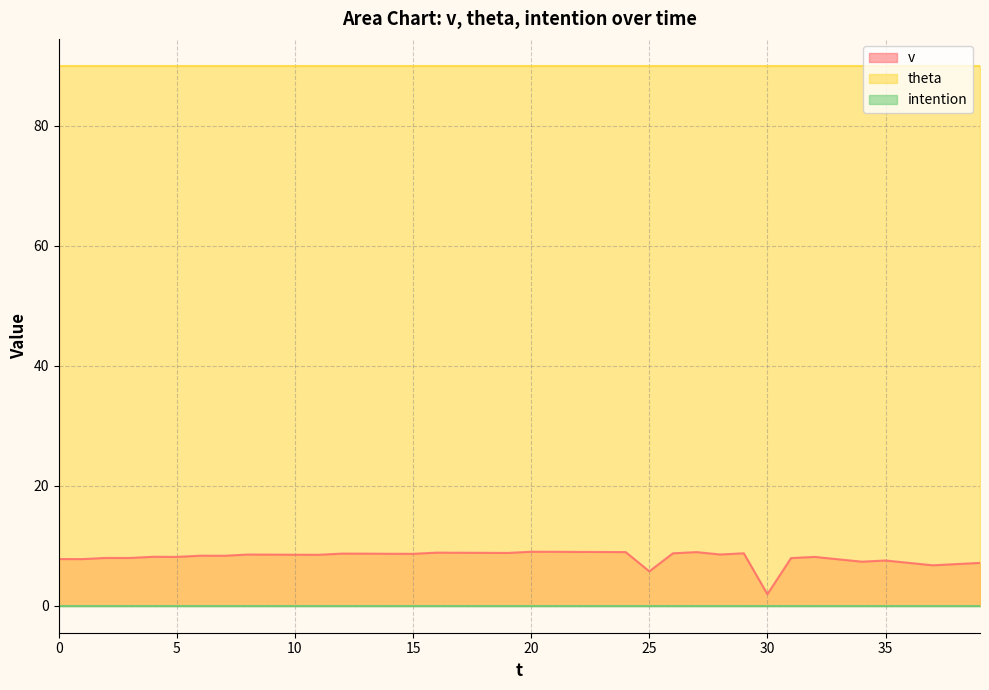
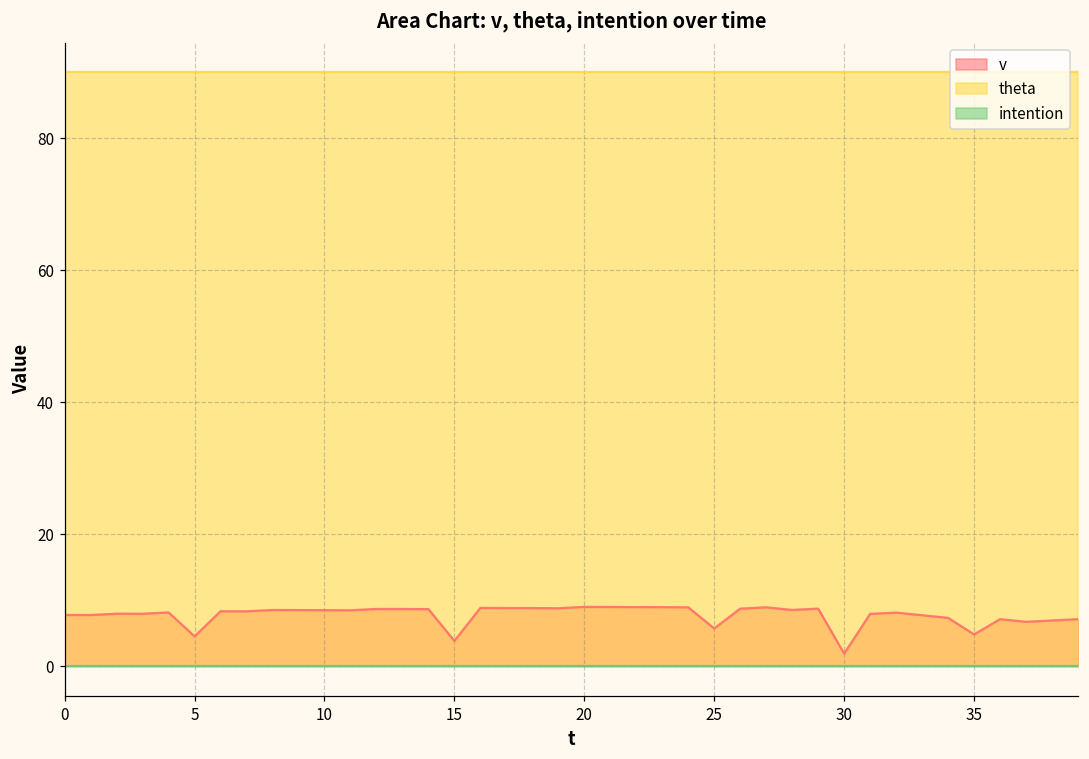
v, 5: 8 -> 5
v, 15: 9 -> 4
v, 35: 8 -> 5
